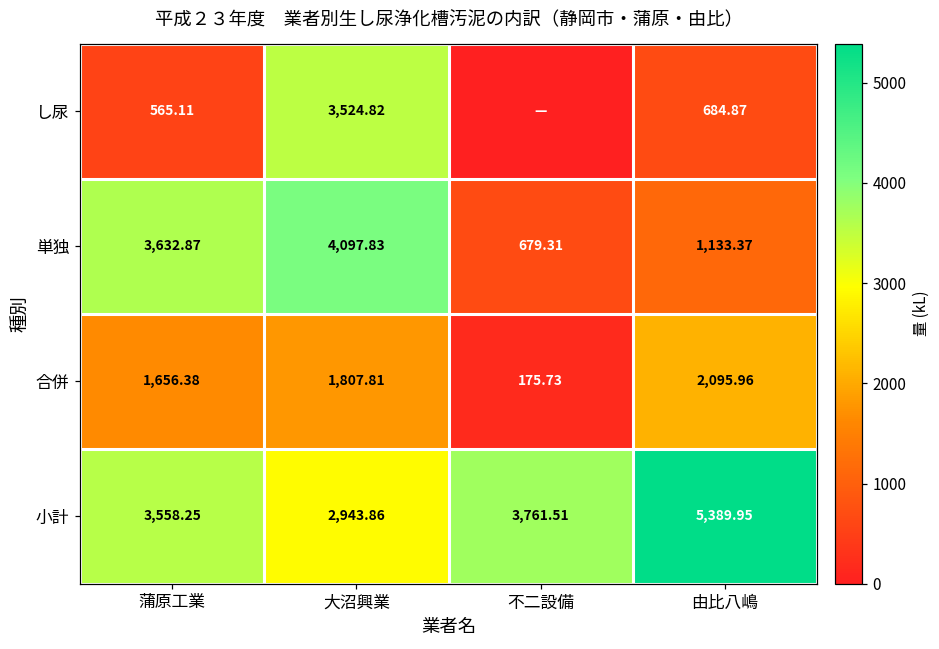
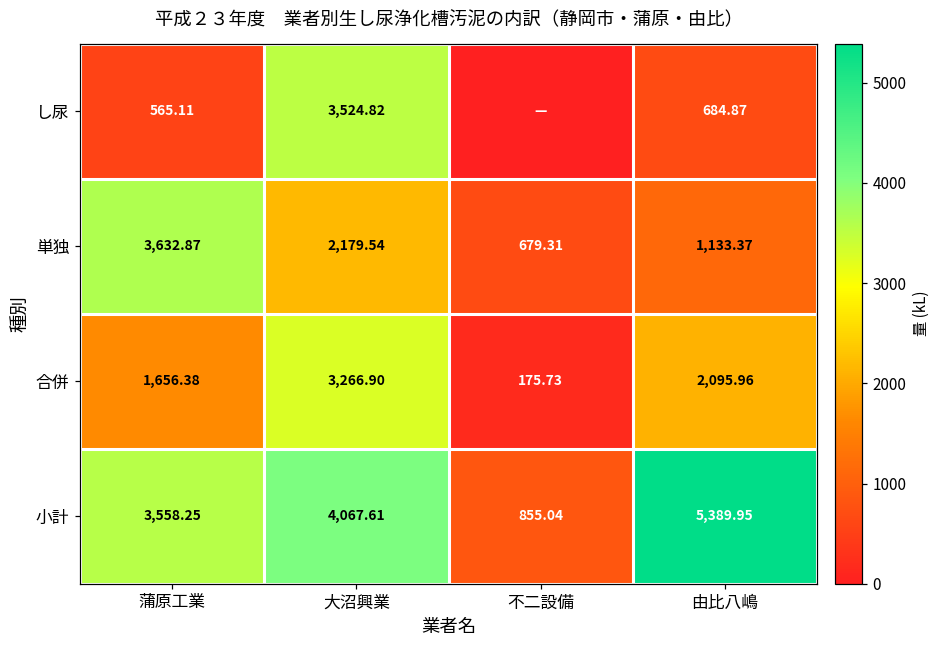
単独, 大沼興業: 4,097.83 -> 2,179.54
合併, 大沼興業: 1,807.81 -> 3,266.90
小計, 大沼興業: 2,943.86 -> 4,067.61
小計, 不二設備: 3,761.51 -> 855.04
